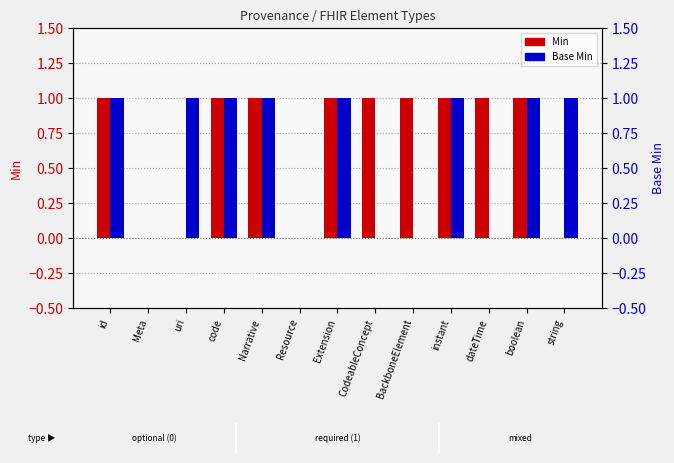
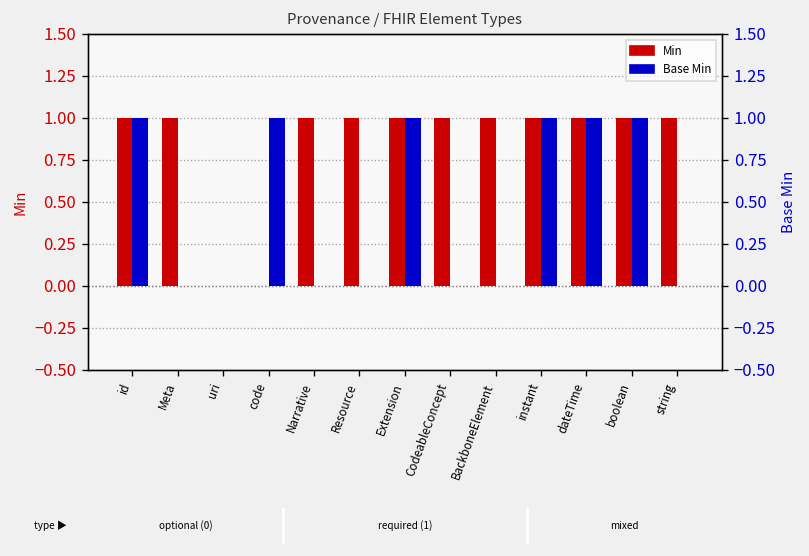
Min, Meta: 0 -> 1
Min, code: 1 -> 0
Min, Resource: 0 -> 1
Min, string: 0 -> 1
Base Min, uri: 1 -> 0
Base Min, Narrative: 1 -> 0
Base Min, dateTime: 0 -> 1
Base Min, string: 1 -> 0
